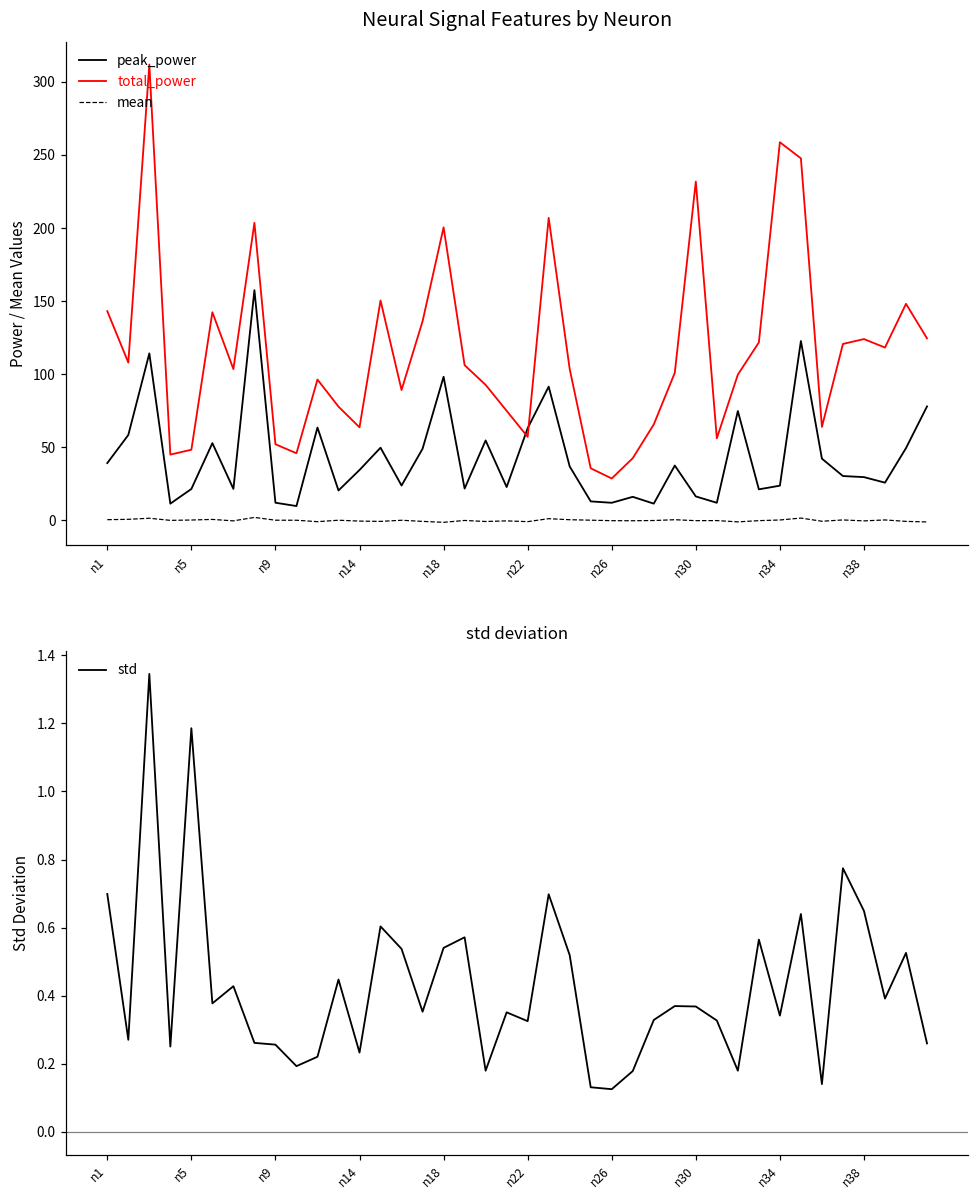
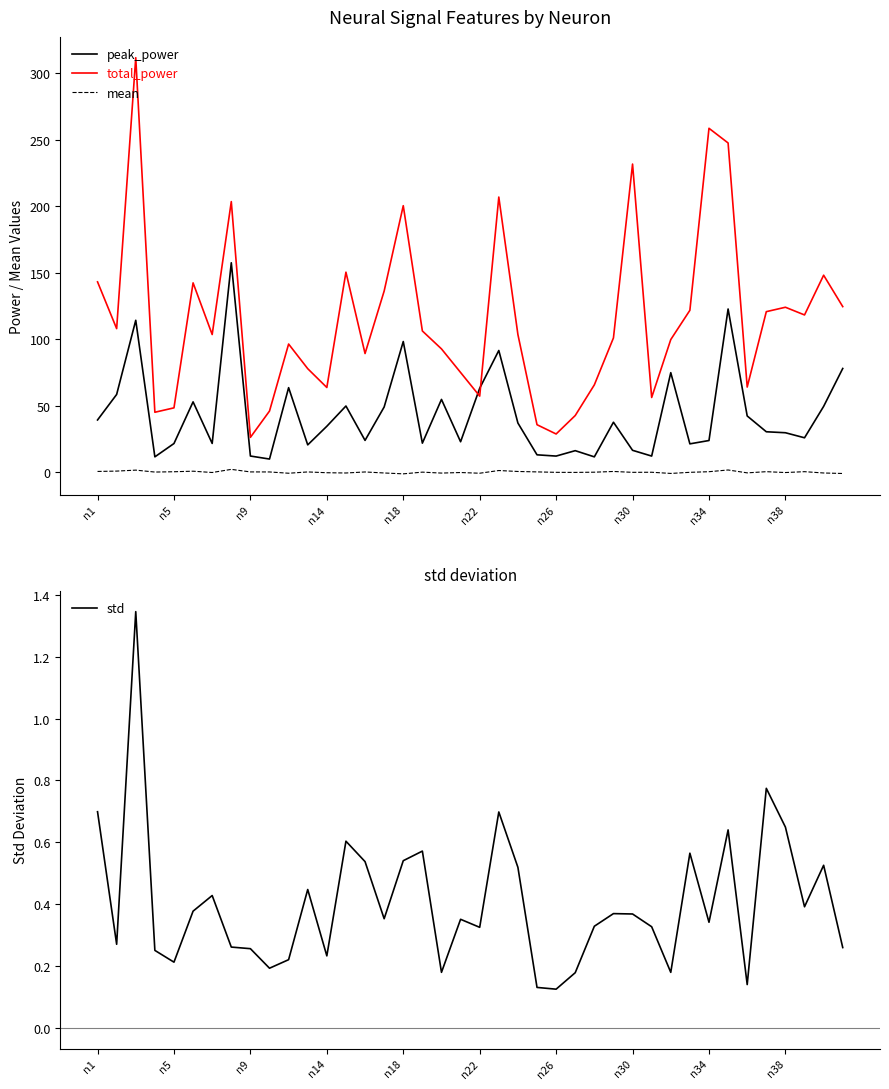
Neural Signal Features by Neuron, total_power, n9: 52 -> 26
std deviation, n5: 1.19 -> 0.21
